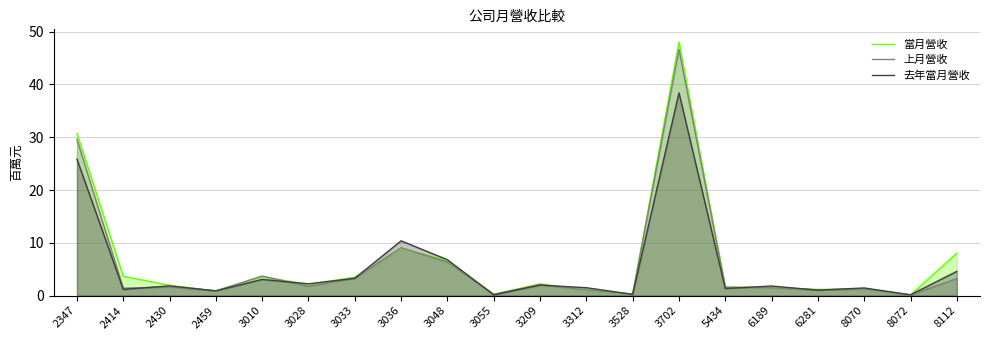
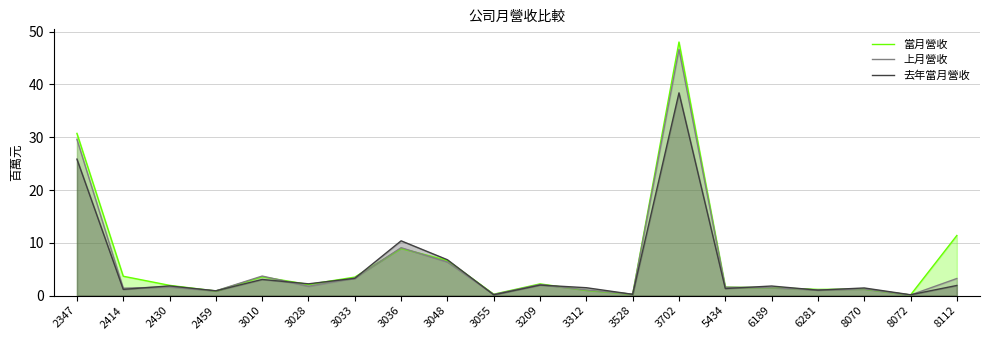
當月營收, 8112: 8 -> 11
去年當月營收, 8112: 5 -> 2
